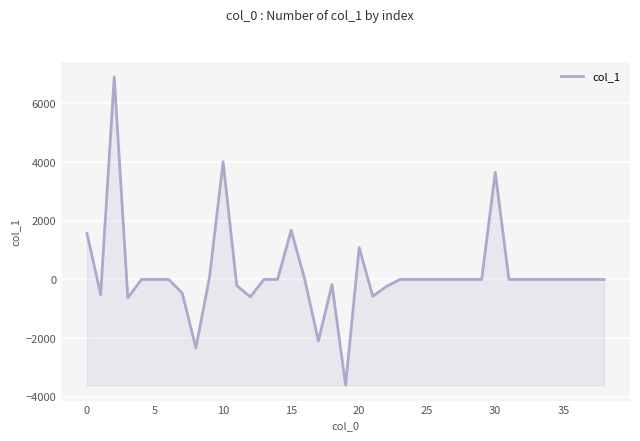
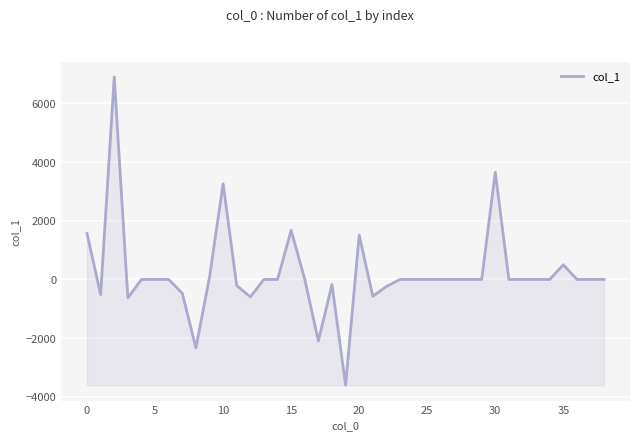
10: 4000 -> 3300
20: 1100 -> 1500
35: 0 -> 500
